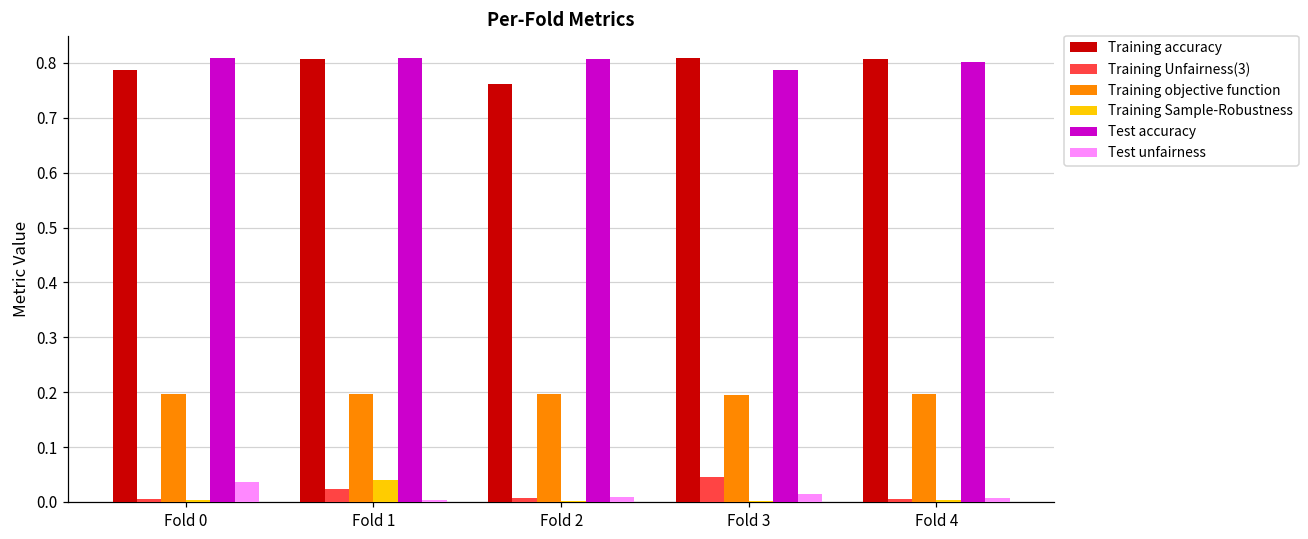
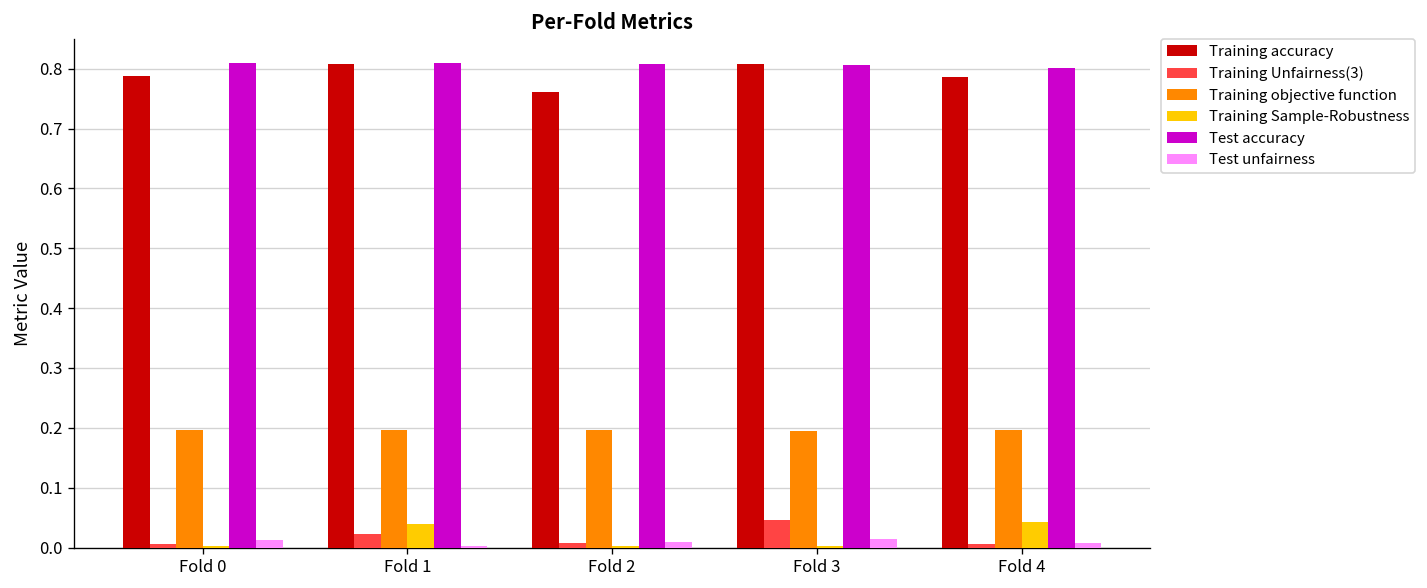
Test unfairness, Fold 0: 0.04 -> 0.01
Test accuracy, Fold 3: 0.79 -> 0.81
Training accuracy, Fold 4: 0.81 -> 0.79
Training Sample-Robustness, Fold 4: 0.00 -> 0.04
